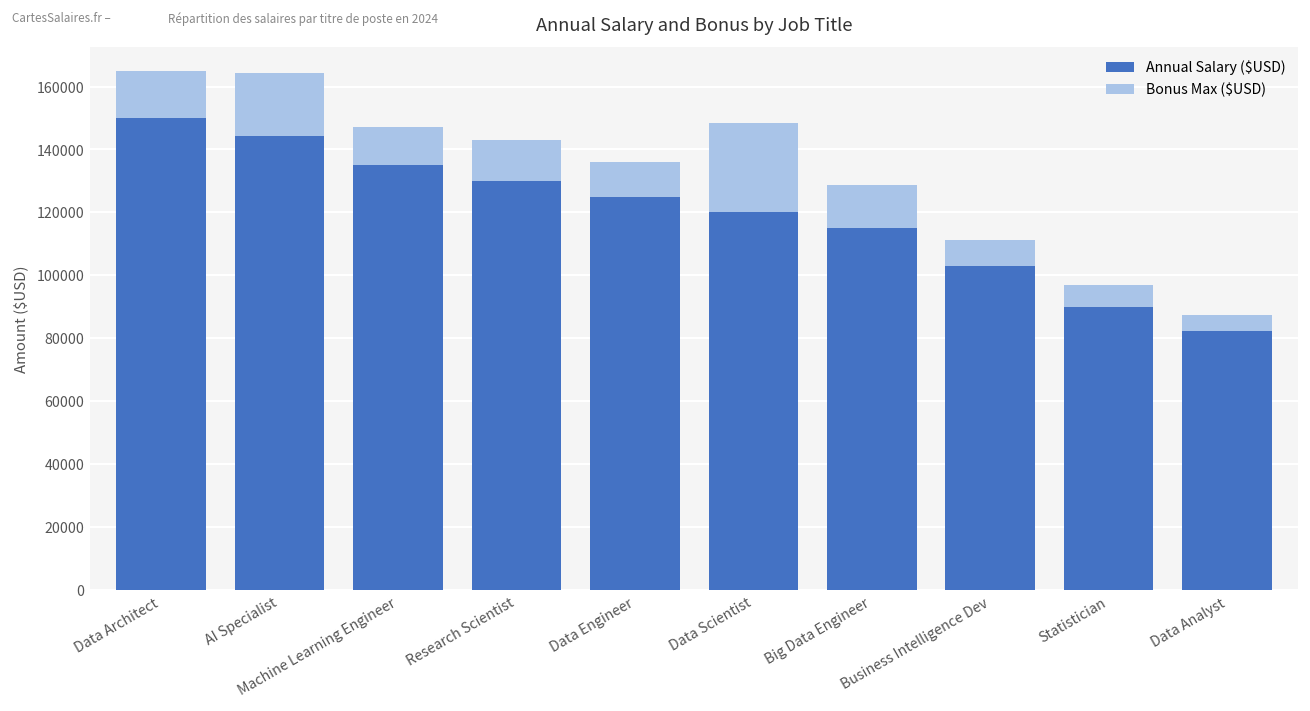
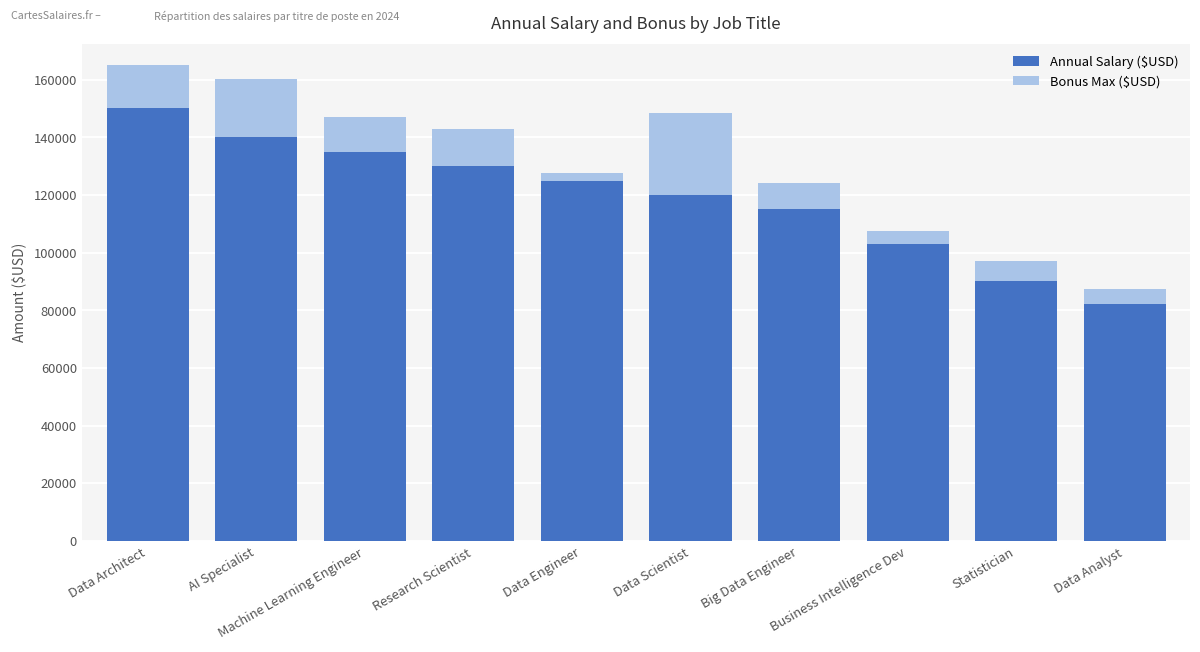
Annual Salary ($USD), AI Specialist: 144000 -> 140000
Bonus Max ($USD), Data Engineer: 11000 -> 3000
Bonus Max ($USD), Big Data Engineer: 14000 -> 9000
Bonus Max ($USD), Business Intelligence Dev: 8000 -> 4000
